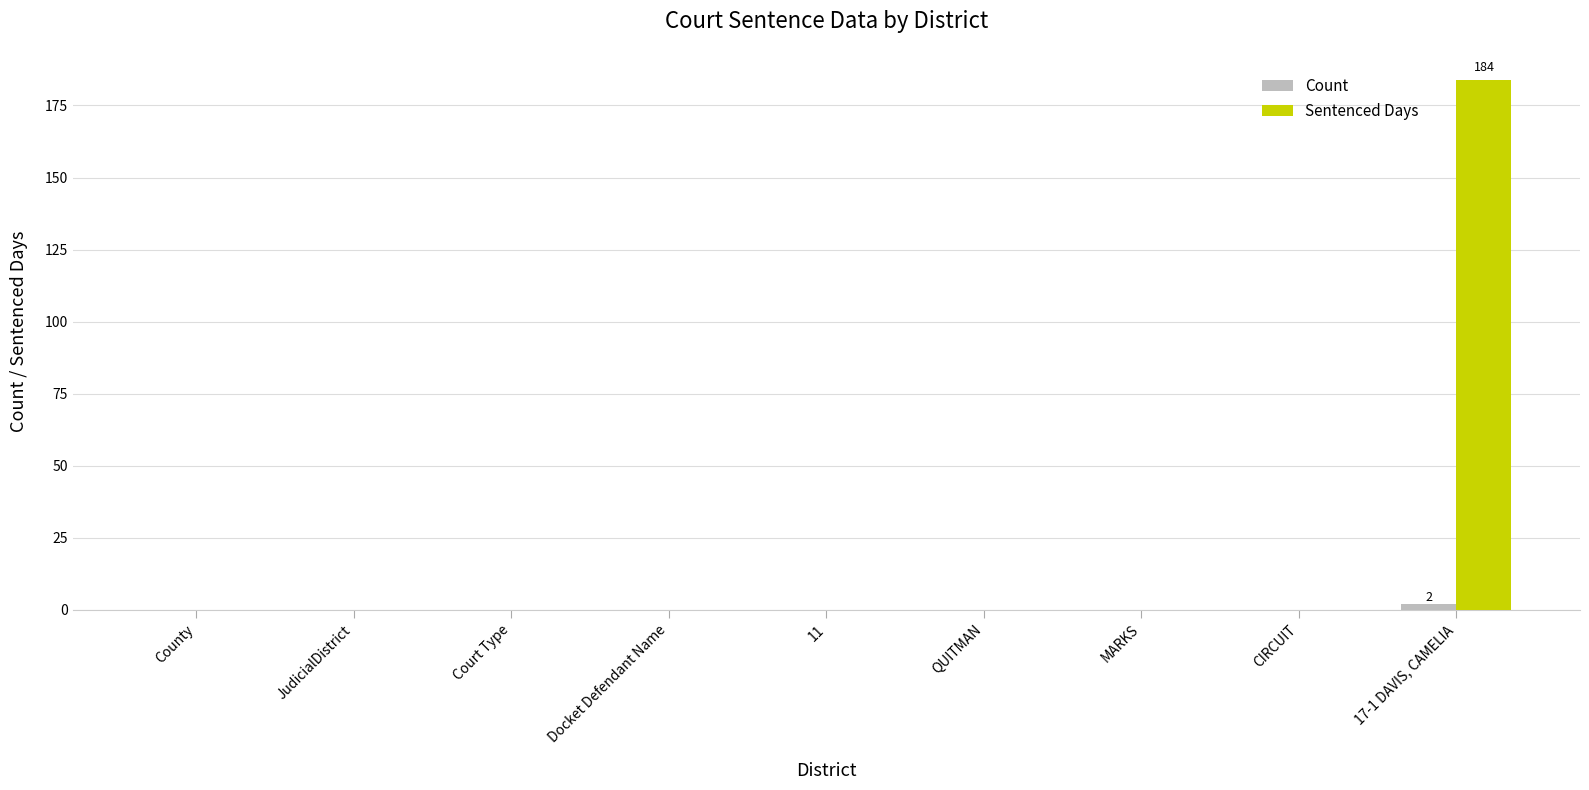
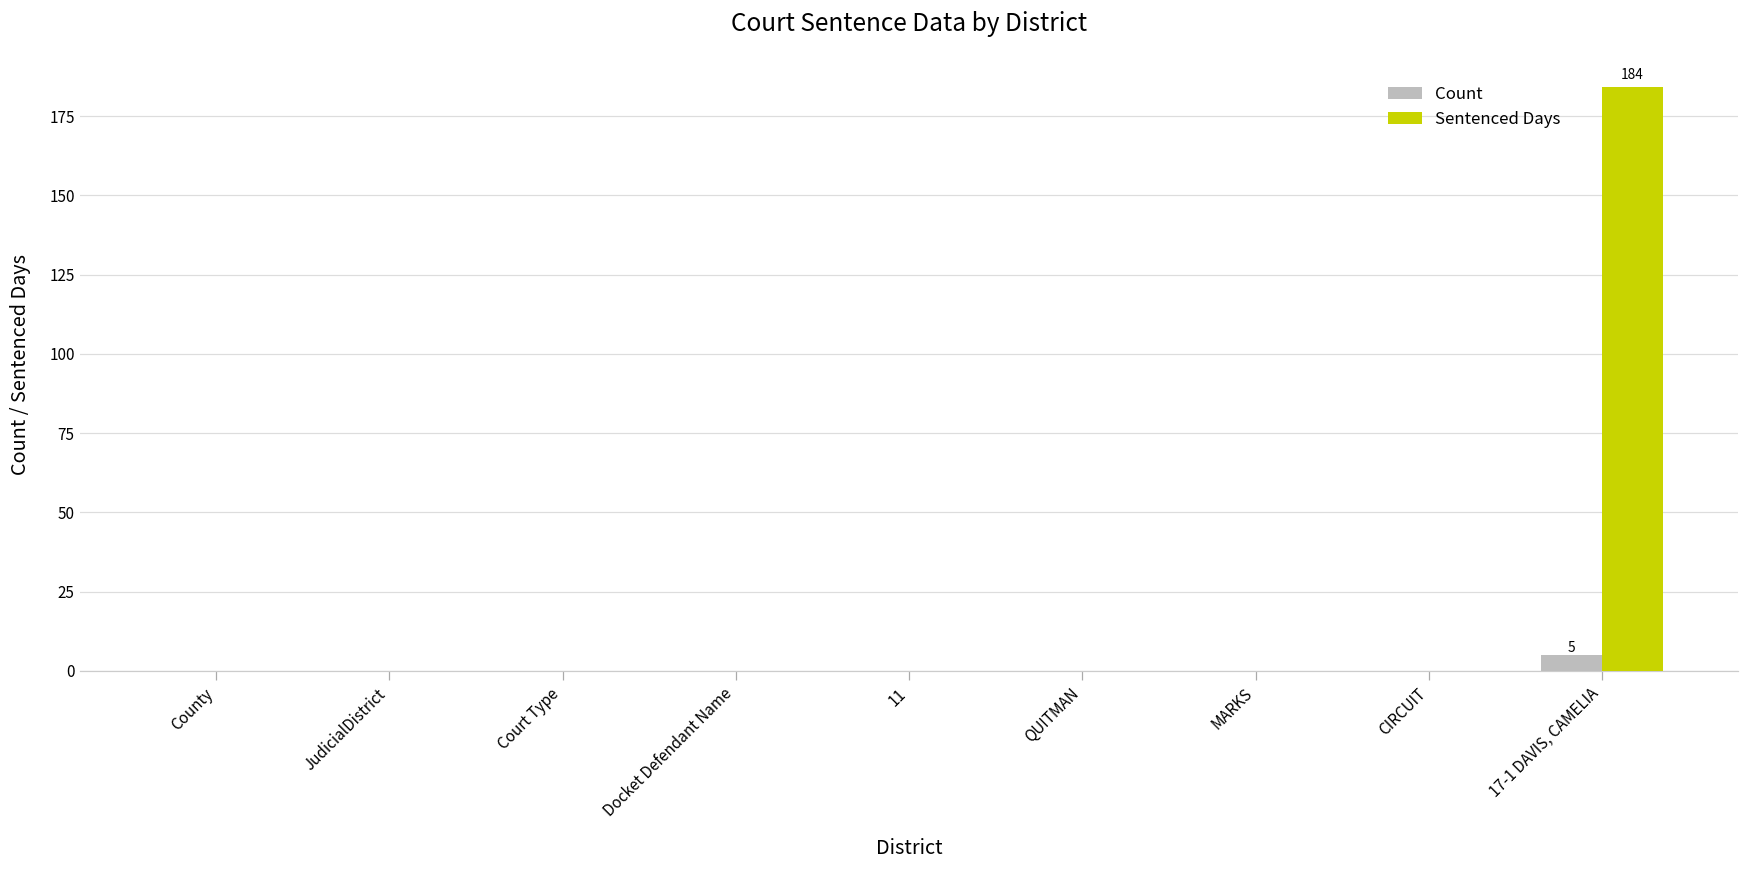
Count, 17-1 DAVIS, CAMELIA: 2 -> 5
